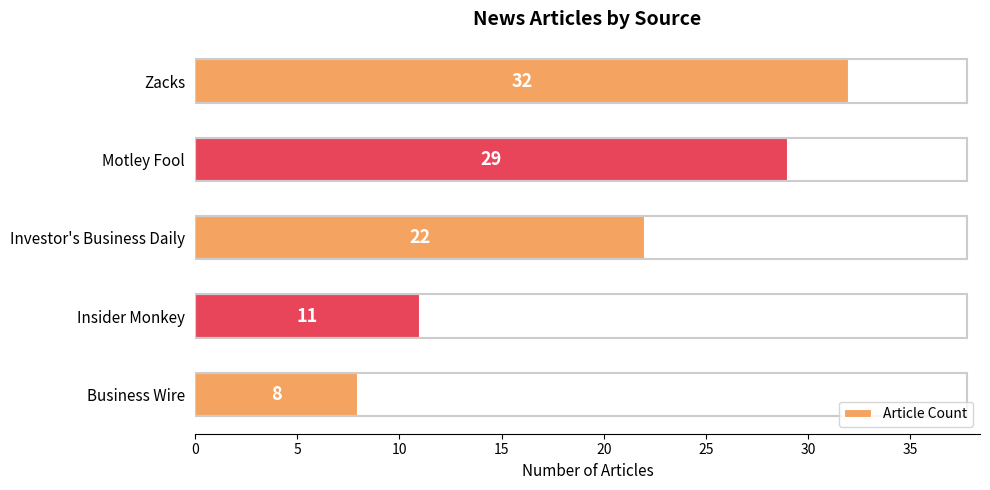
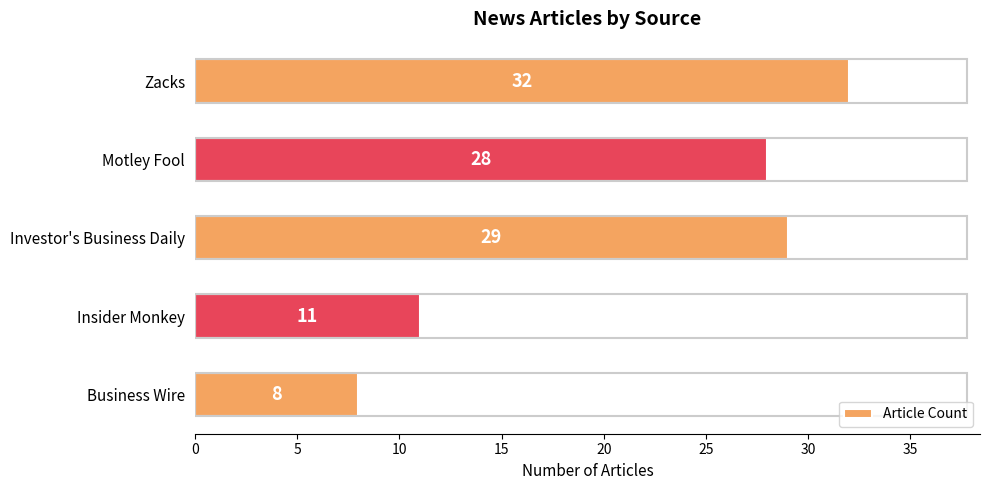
Motley Fool: 29 -> 28
Investor's Business Daily: 22 -> 29
